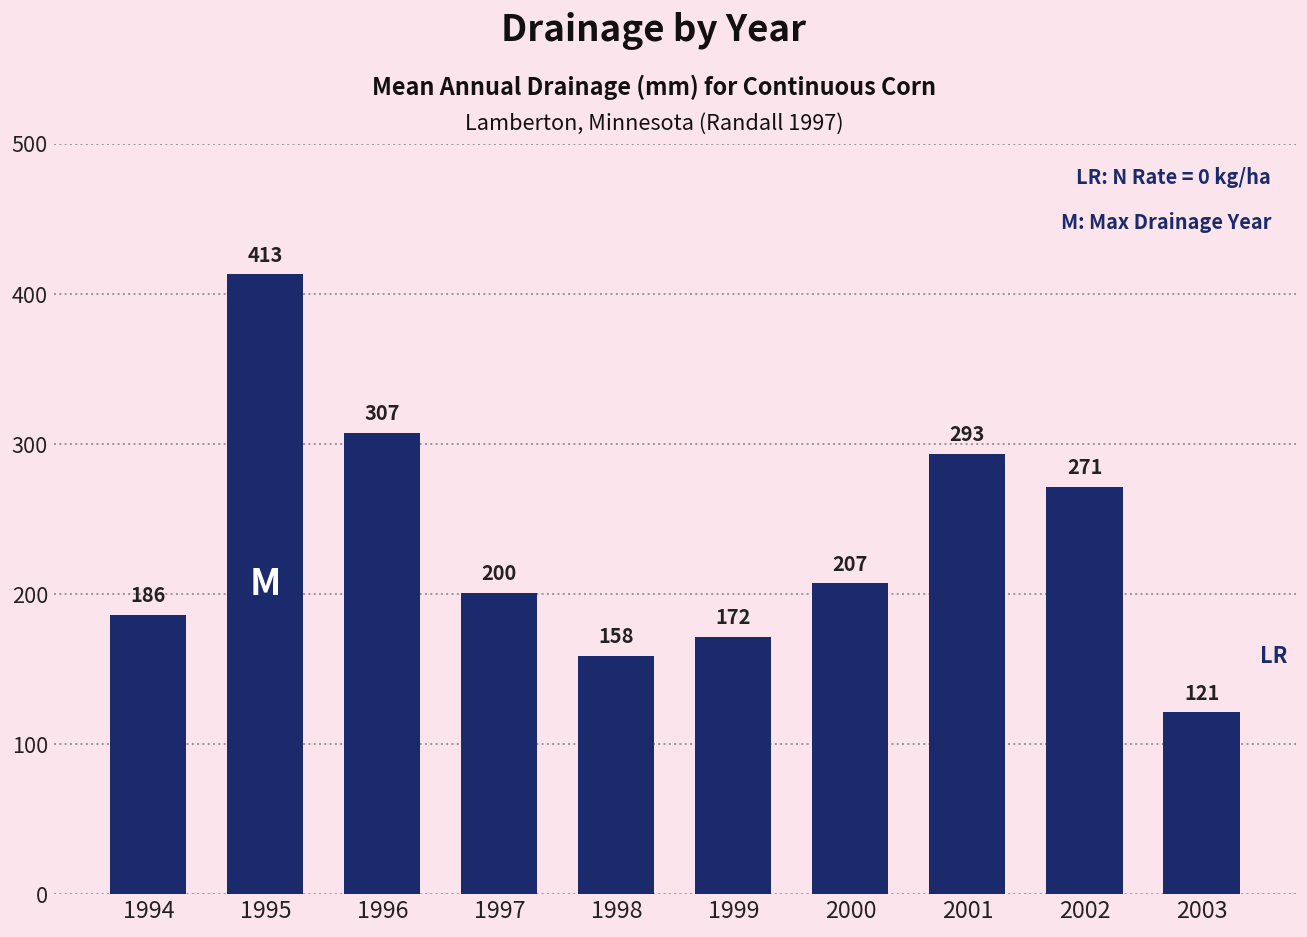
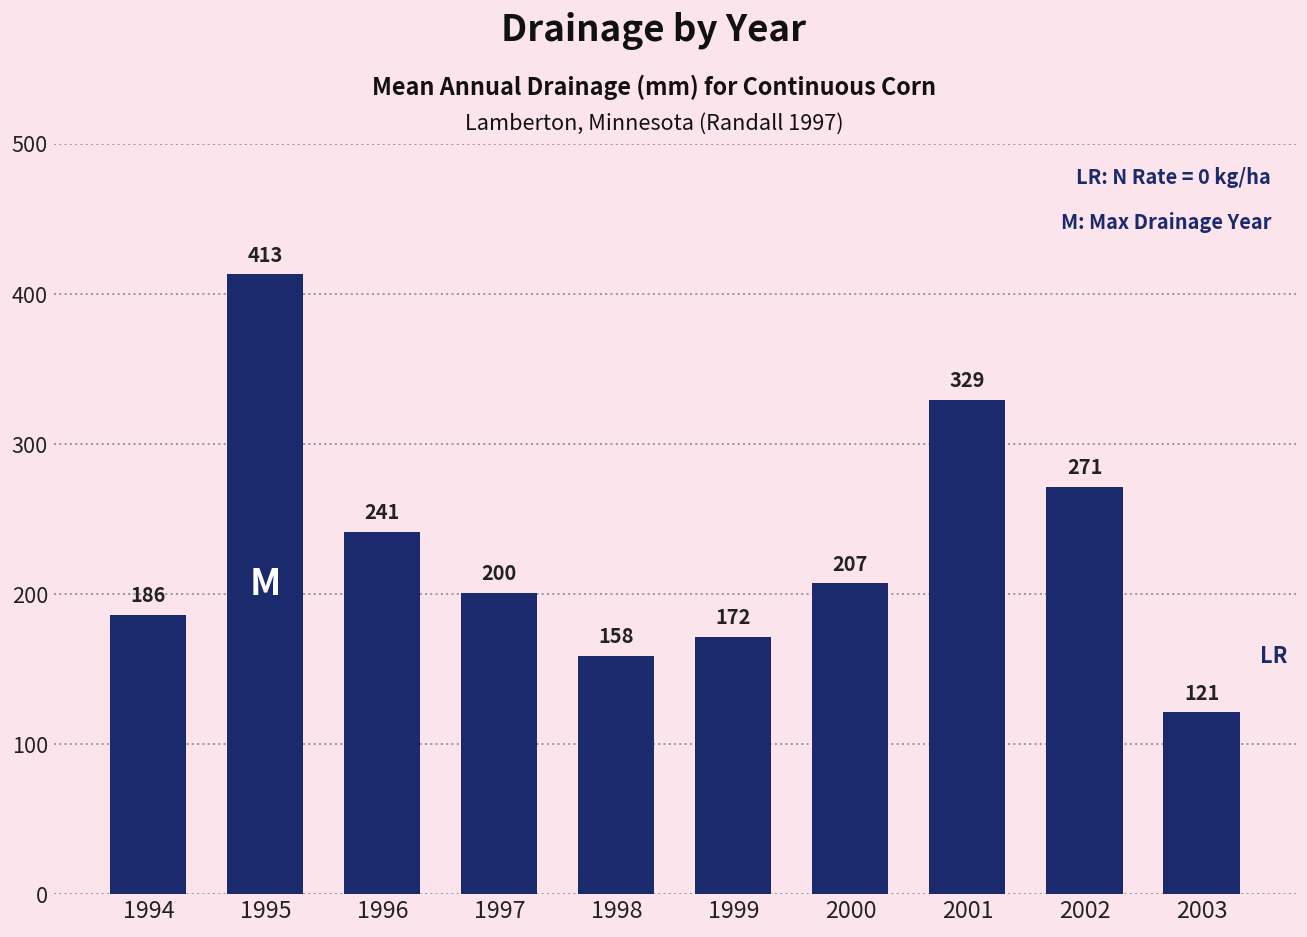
1996: 307 -> 241
2001: 293 -> 329
